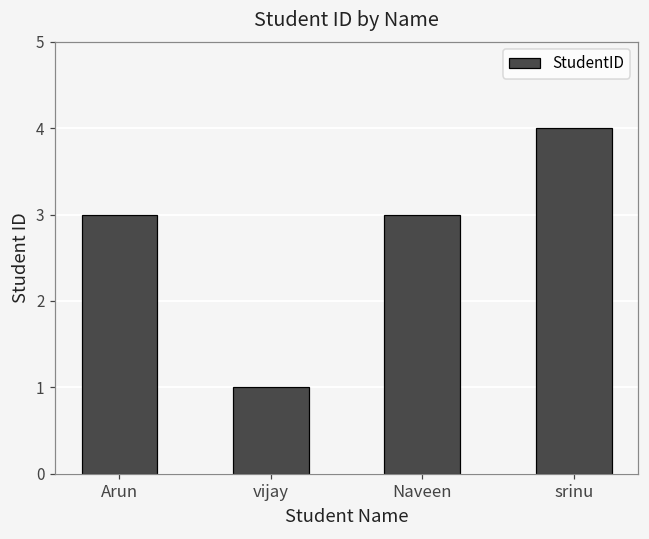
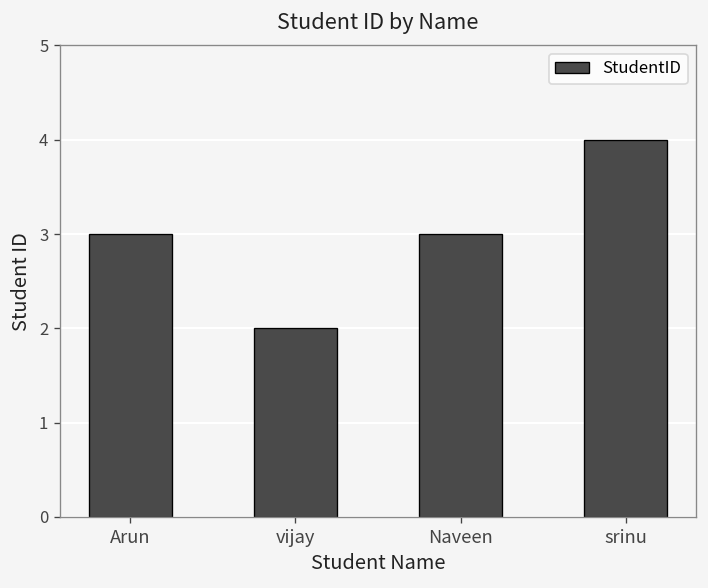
vijay: 1 -> 2
